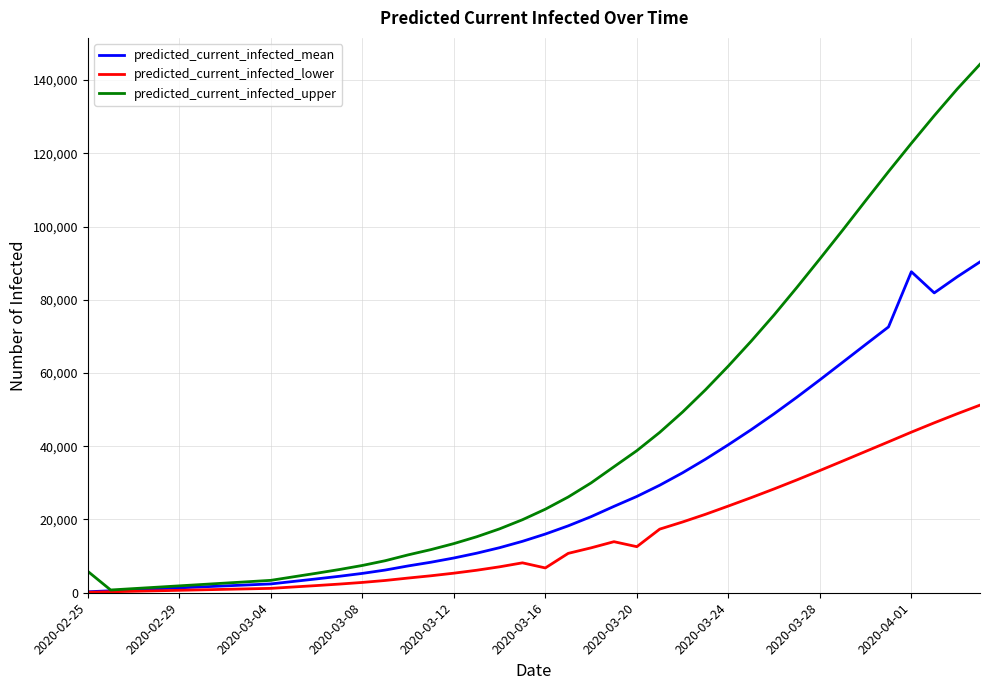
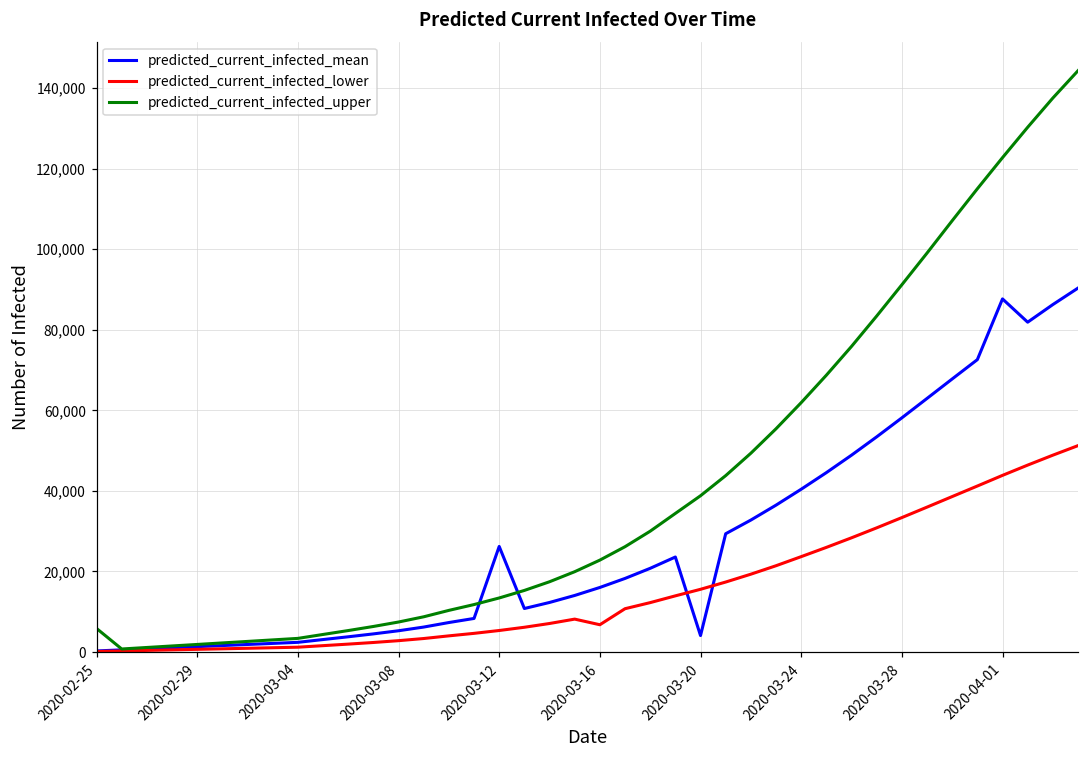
predicted_current_infected_mean, 2020-03-12: 9,000 -> 26,000
predicted_current_infected_mean, 2020-03-20: 26,000 -> 4,000
predicted_current_infected_lower, 2020-03-20: 13,000 -> 16,000
